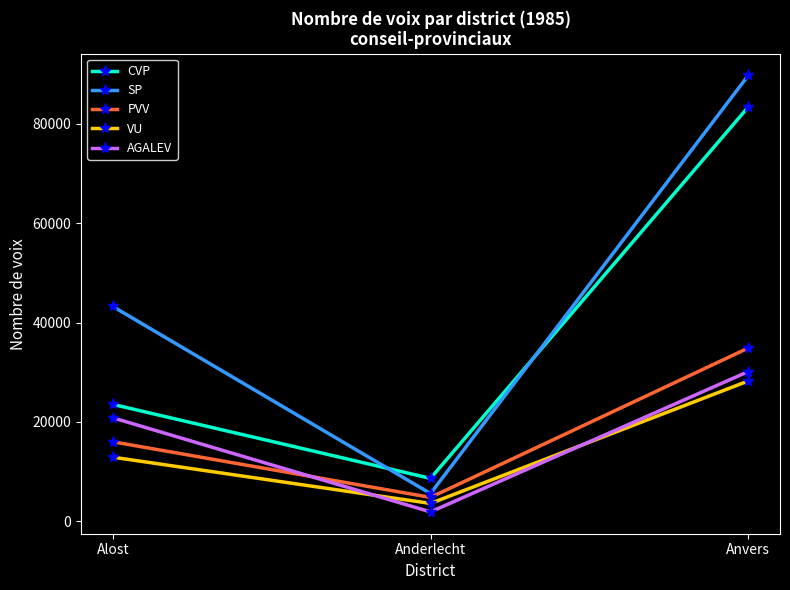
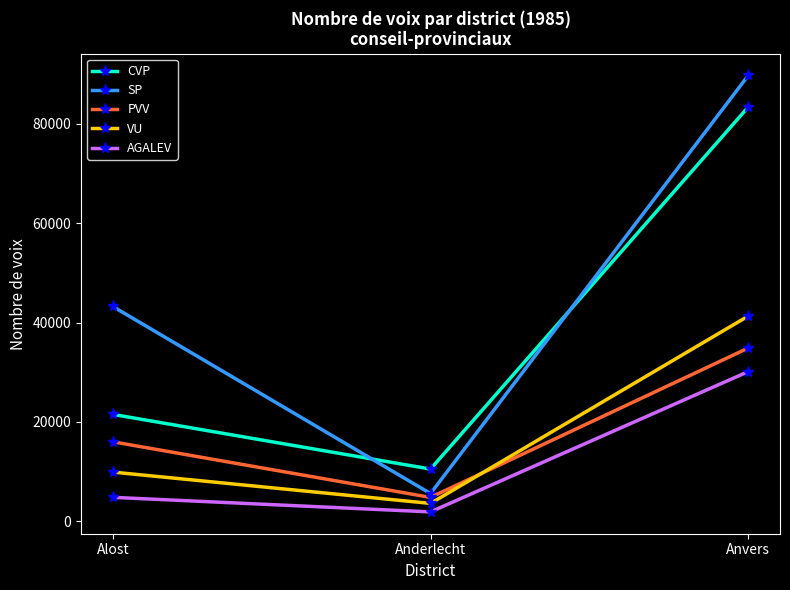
CVP, Alost: 24000 -> 22000
VU, Alost: 13000 -> 10000
AGALEV, Alost: 21000 -> 5000
CVP, Anderlecht: 9000 -> 11000
VU, Anvers: 28000 -> 41000
